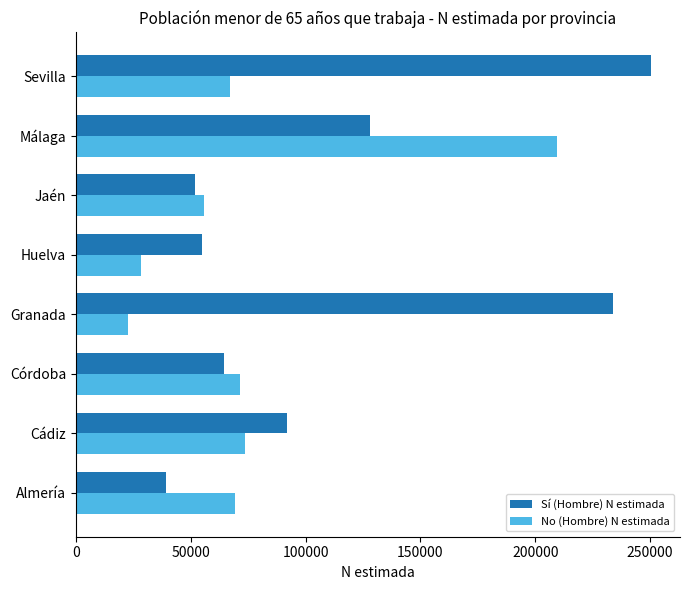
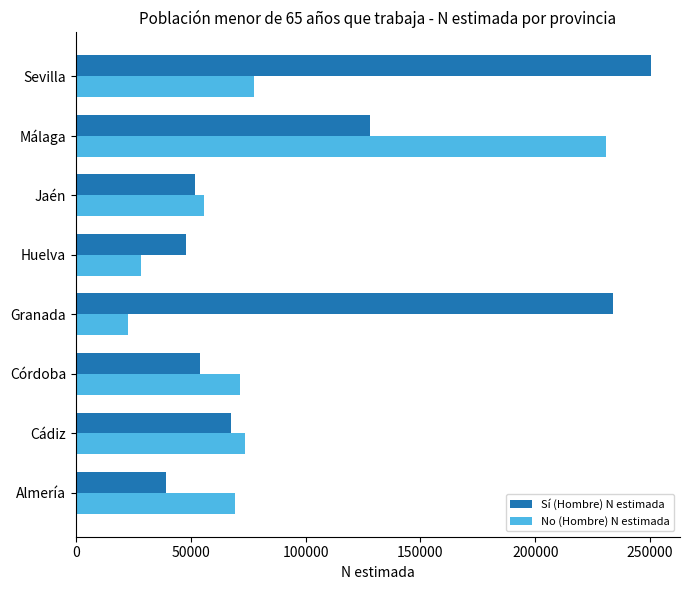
No (Hombre) N estimada, Sevilla: 67000 -> 77000
No (Hombre) N estimada, Málaga: 209000 -> 231000
Sí (Hombre) N estimada, Huelva: 55000 -> 48000
Sí (Hombre) N estimada, Córdoba: 64000 -> 54000
Sí (Hombre) N estimada, Cádiz: 92000 -> 68000
